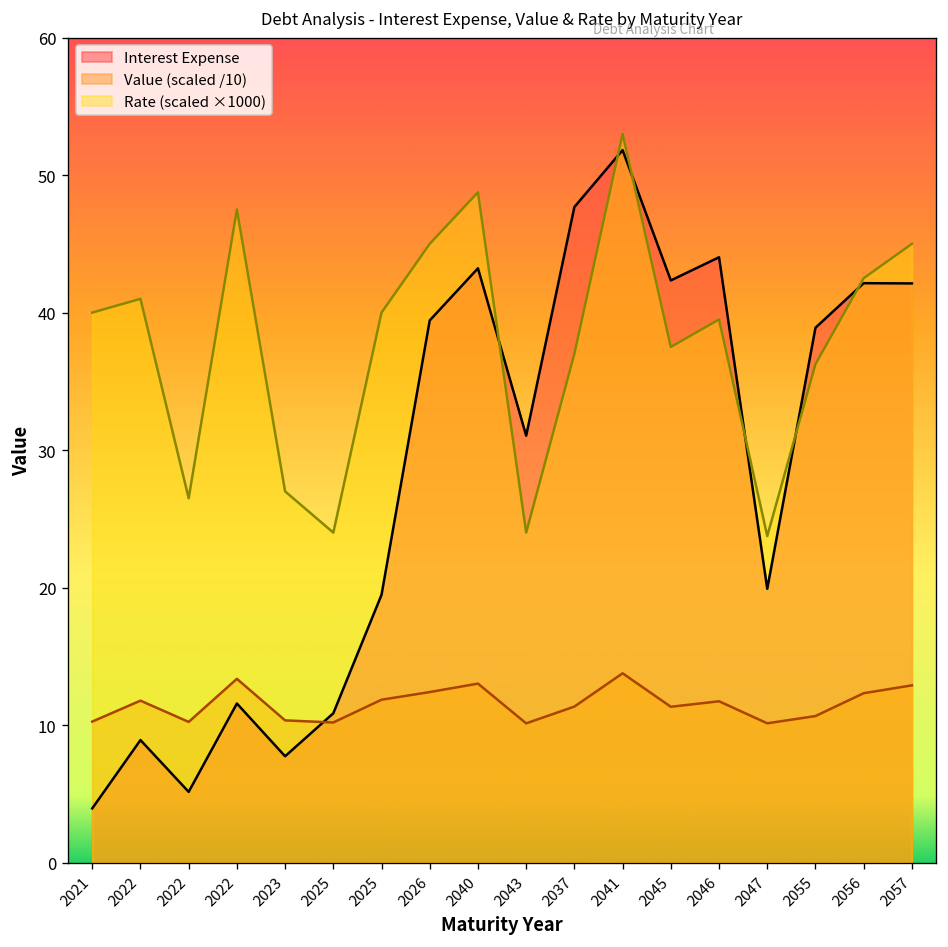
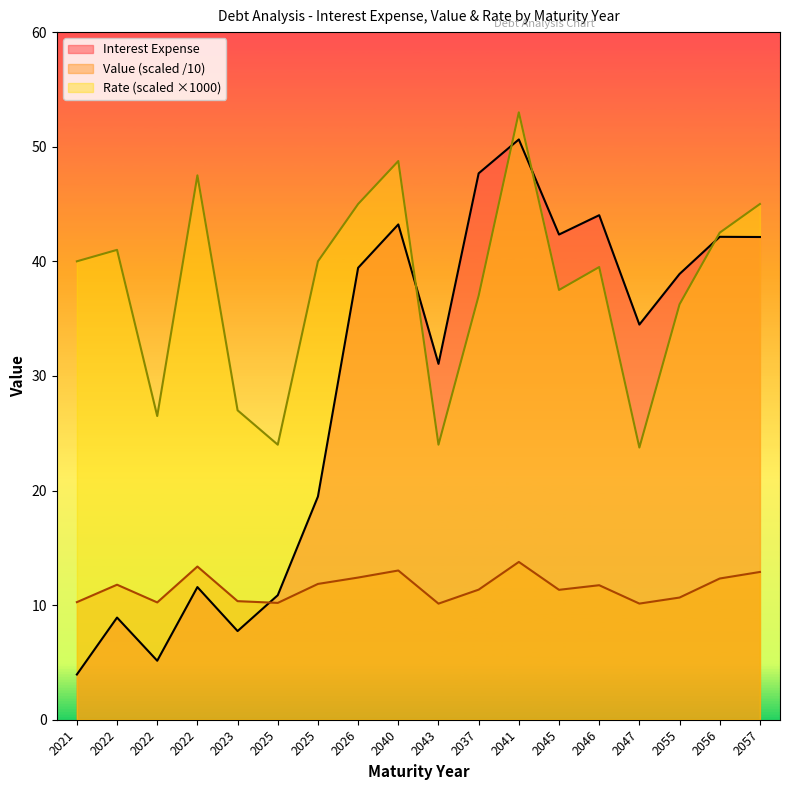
Interest Expense, 2041: 51.8 -> 50.6
Interest Expense, 2047: 19.9 -> 34.5
